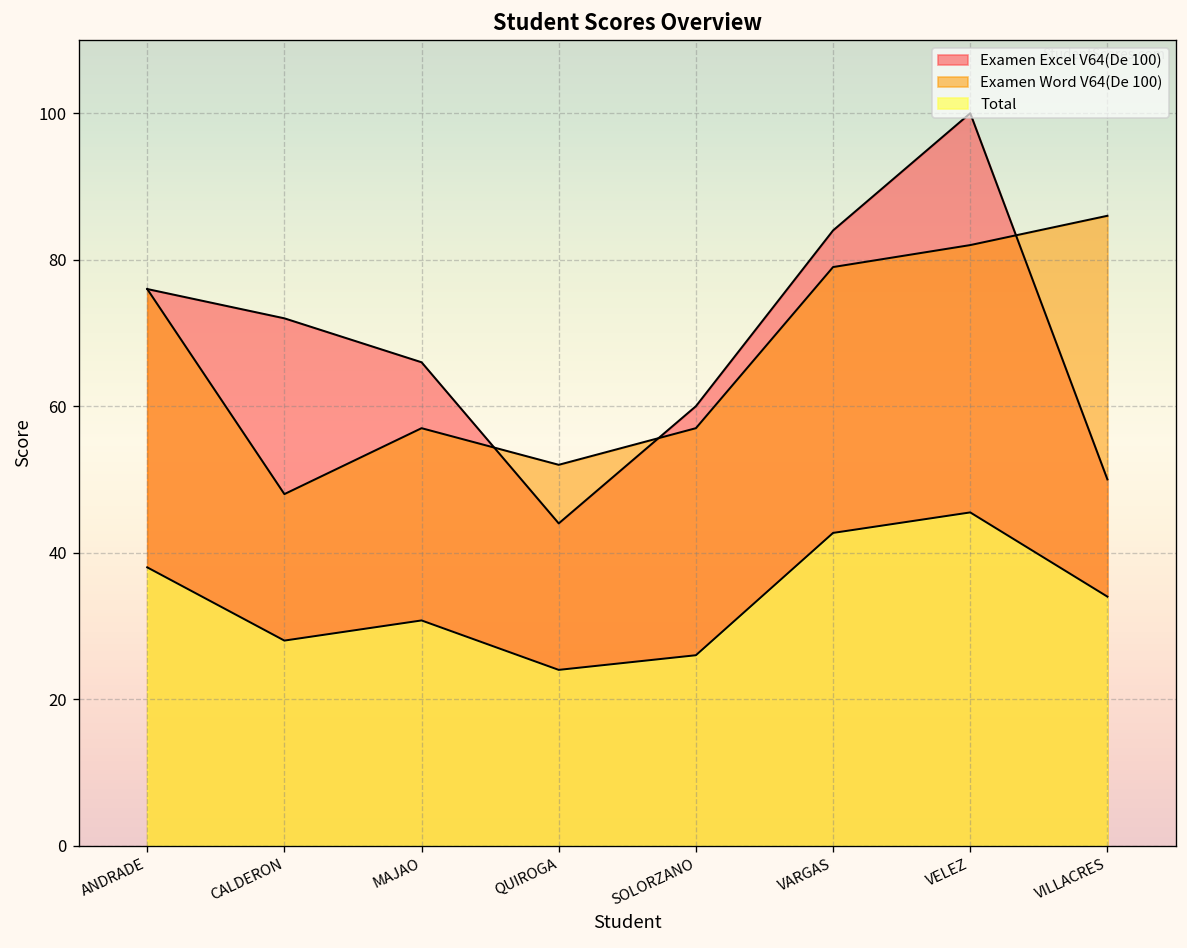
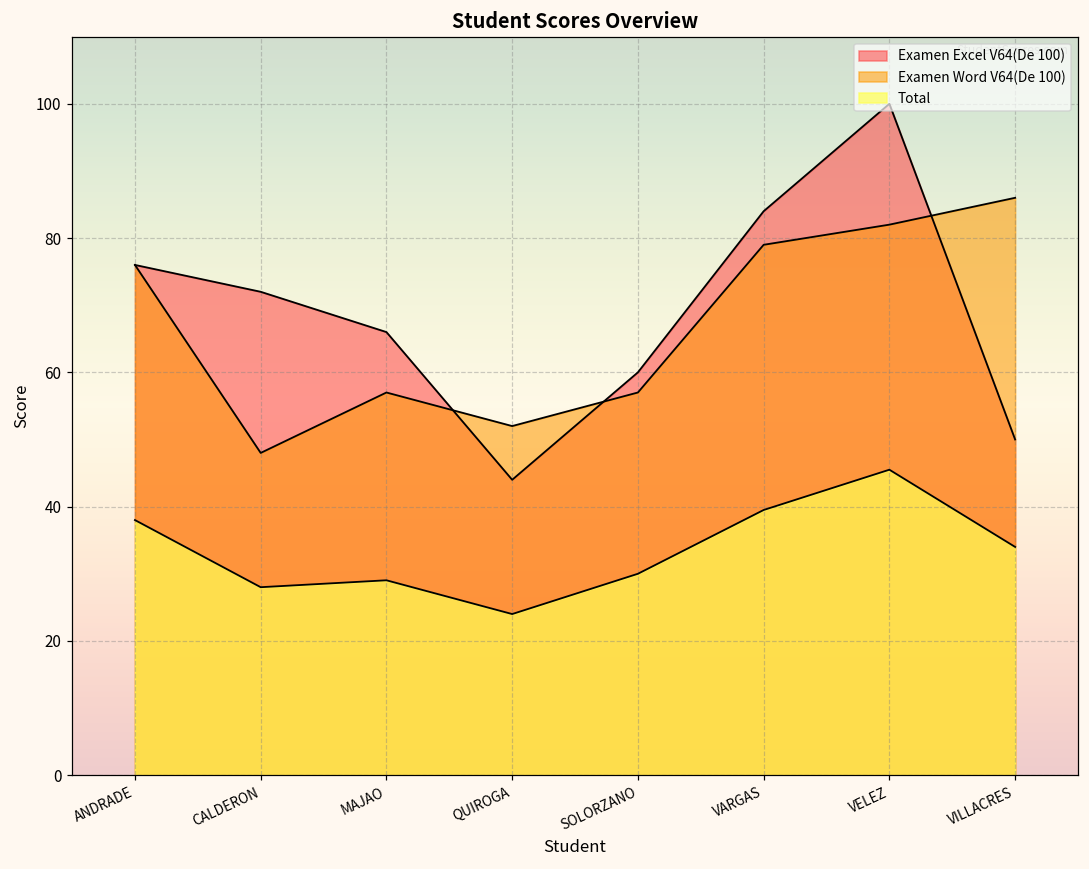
Total, MAJAO: 31 -> 29
Total, SOLORZANO: 26 -> 30
Total, VARGAS: 43 -> 40
